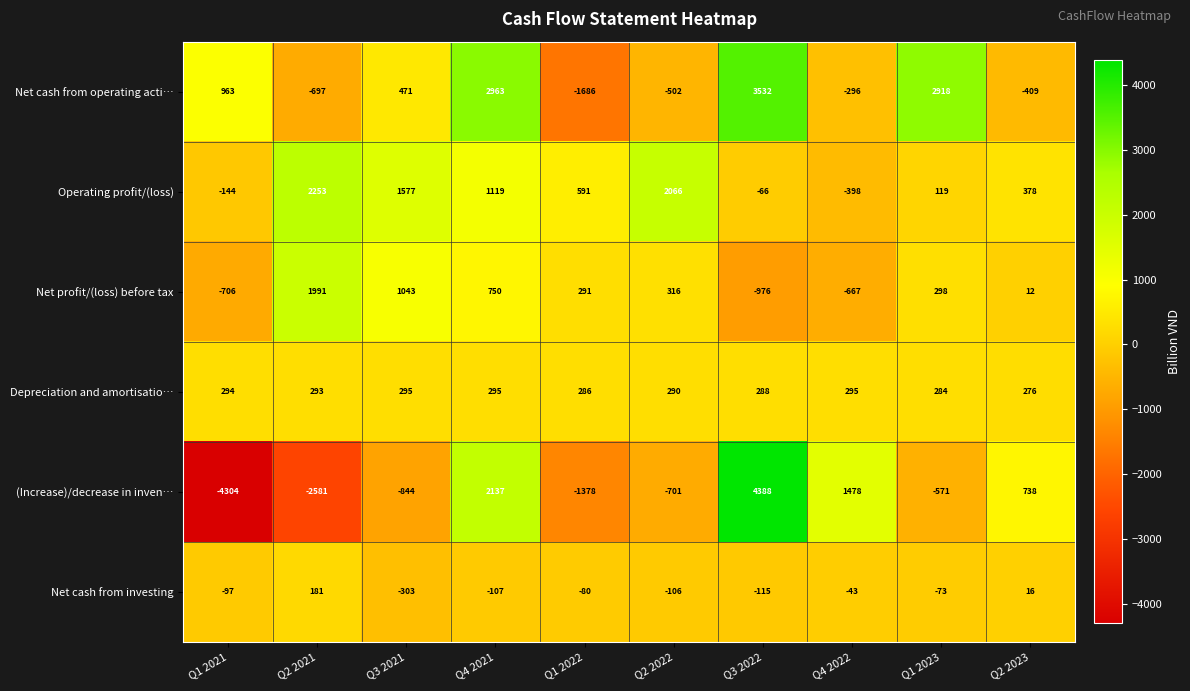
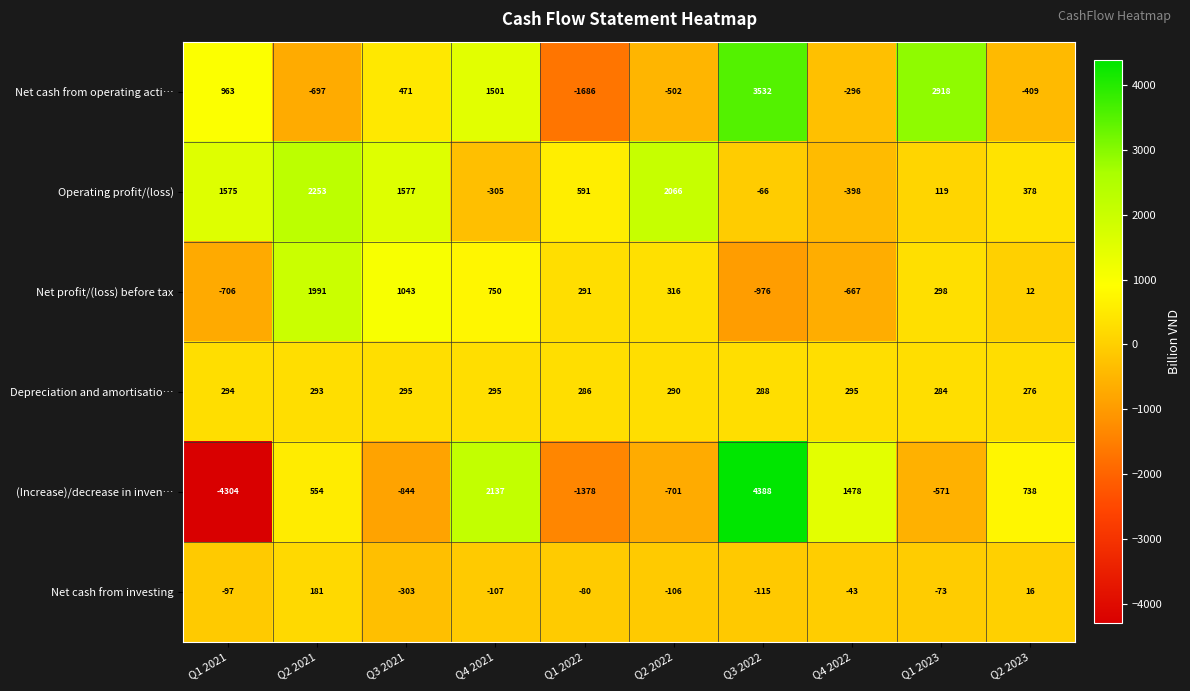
Net cash from operating acti…, Q4 2021: 2963 -> 1501
Operating profit/(loss), Q1 2021: -144 -> 1575
Operating profit/(loss), Q4 2021: 1119 -> -305
(Increase)/decrease in inven…, Q2 2021: -2581 -> 554
